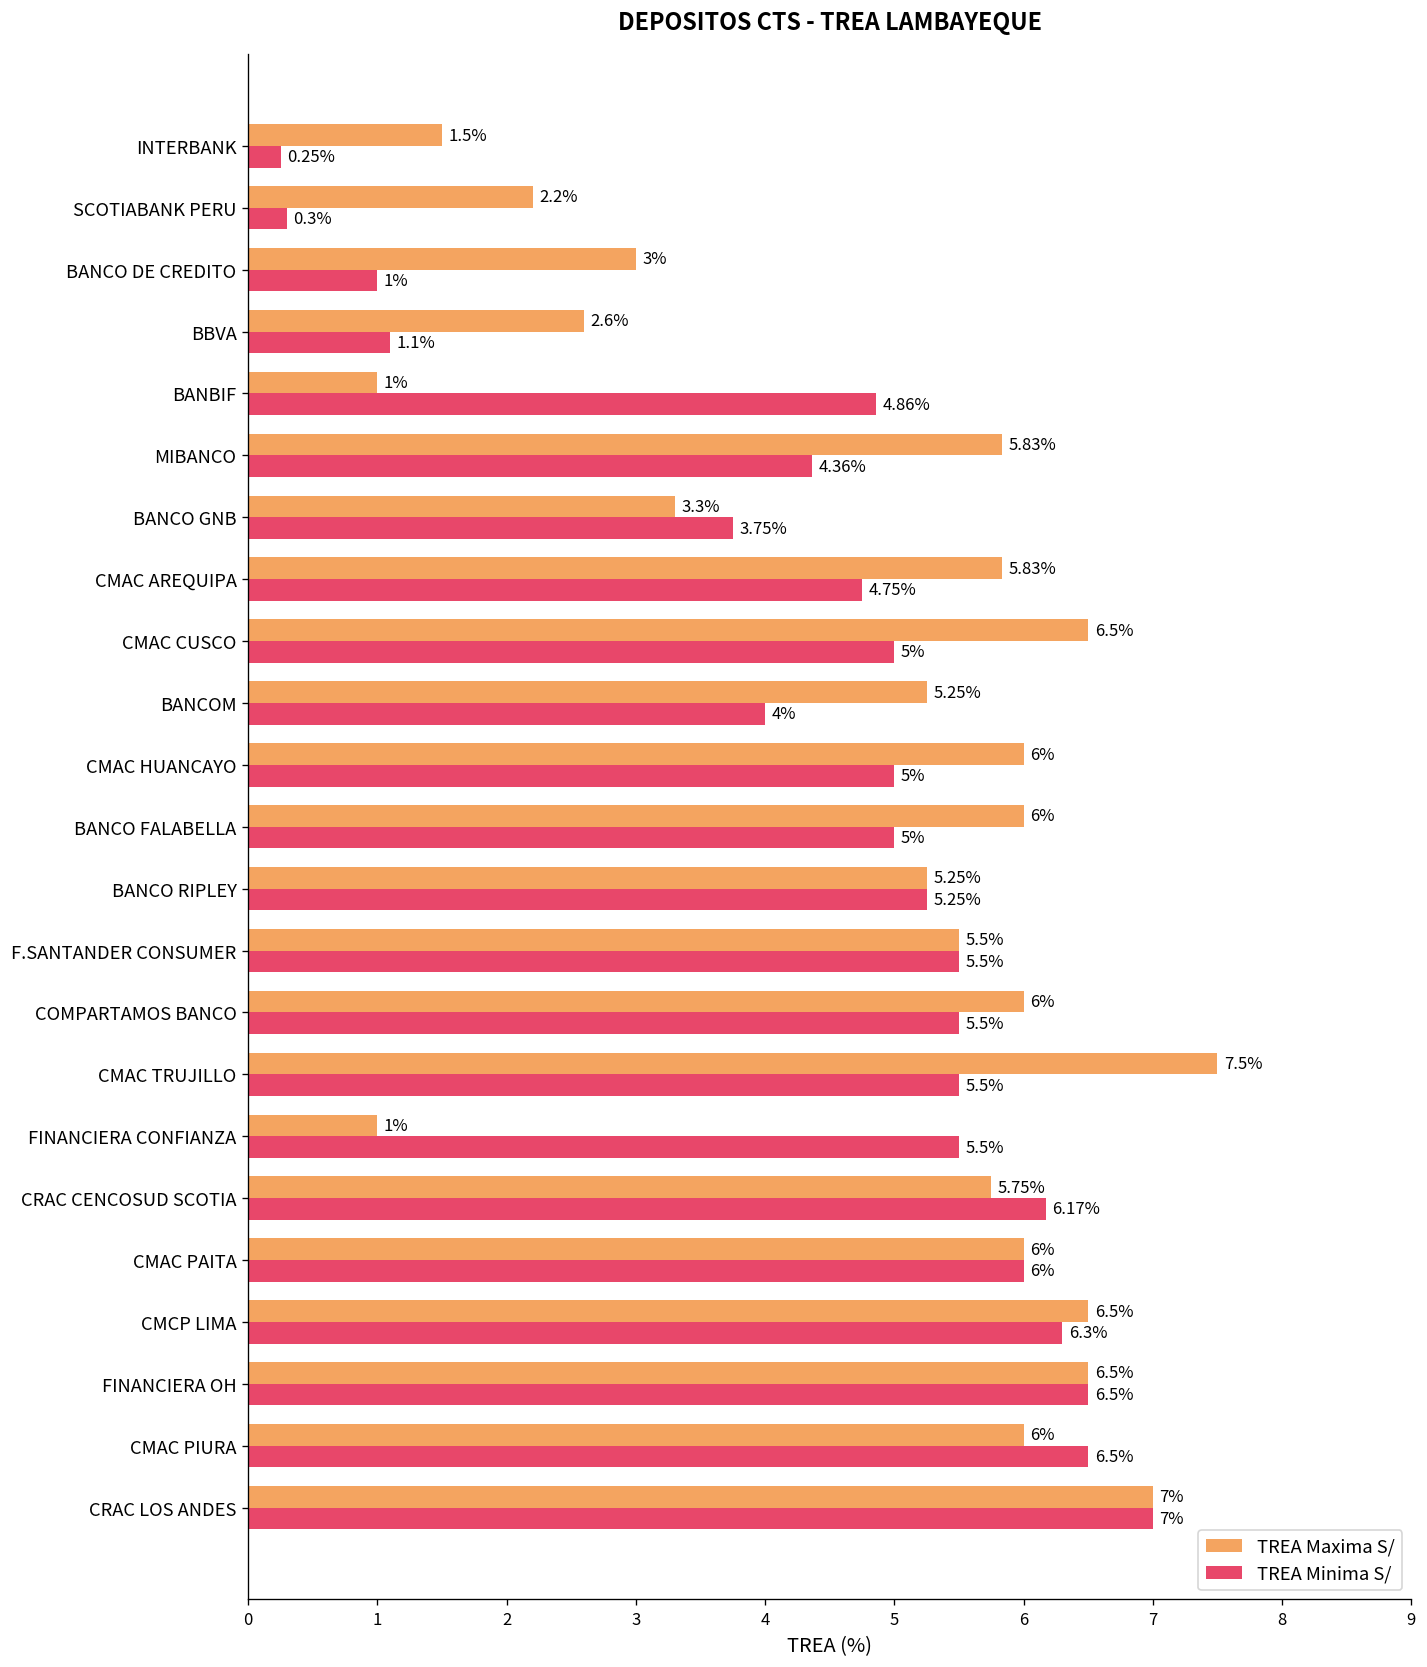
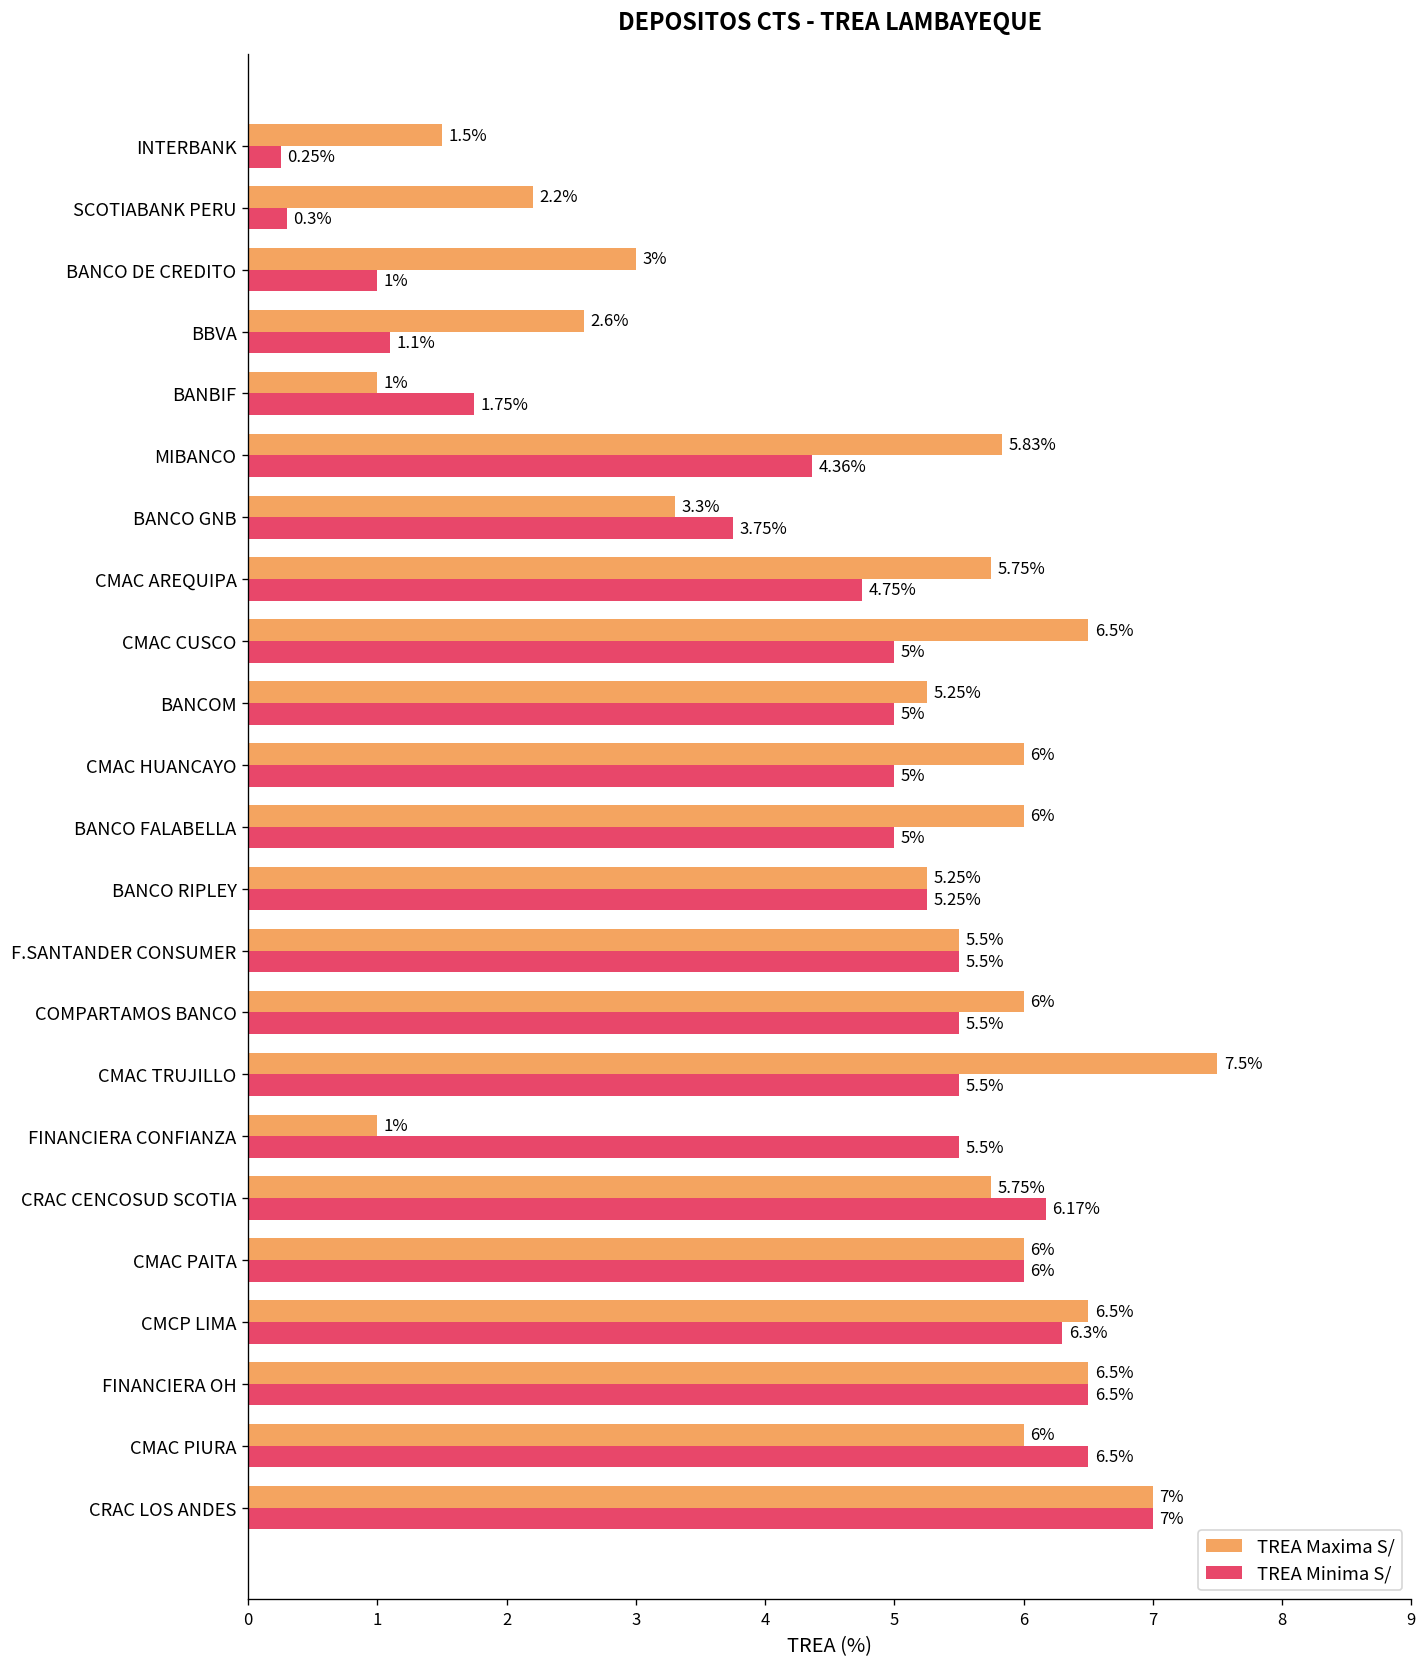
TREA Minima S/, BANBIF: 4.86% -> 1.75%
TREA Maxima S/, CMAC AREQUIPA: 5.83% -> 5.75%
TREA Minima S/, BANCOM: 4% -> 5%
